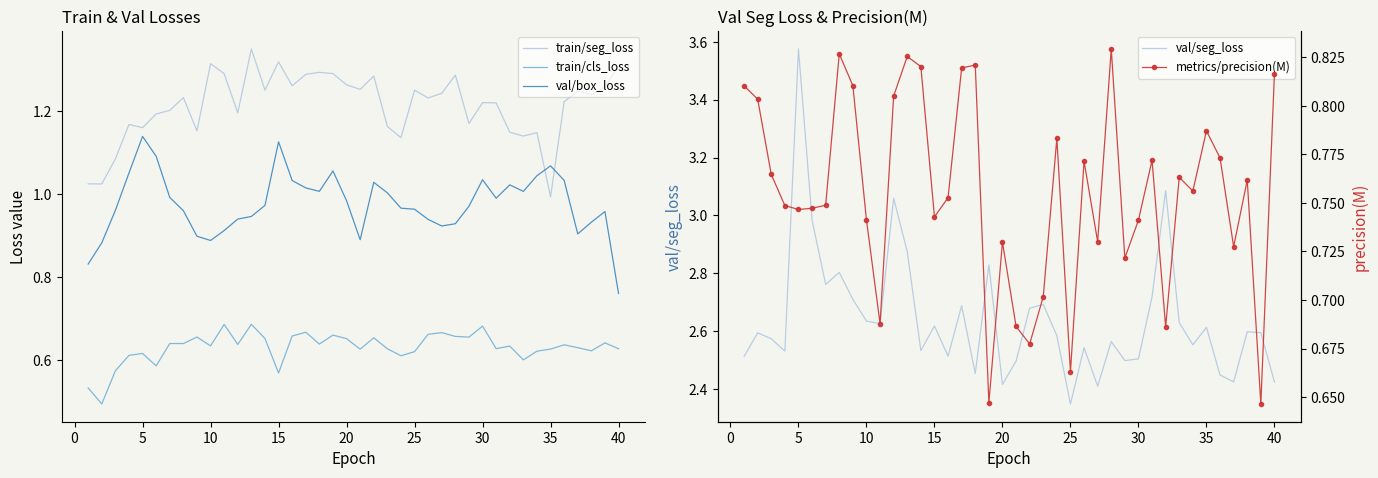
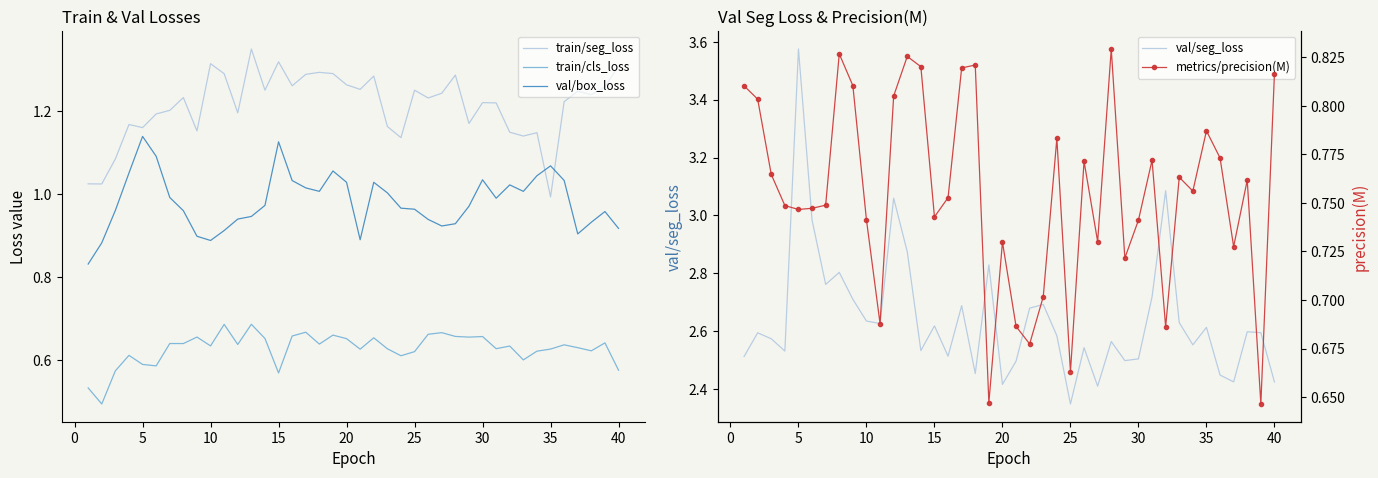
Train & Val Losses, train/cls_loss, 5: 0.62 -> 0.59
Train & Val Losses, val/box_loss, 20: 0.98 -> 1.03
Train & Val Losses, train/cls_loss, 30: 0.68 -> 0.66
Train & Val Losses, train/cls_loss, 40: 0.63 -> 0.58
Train & Val Losses, val/box_loss, 40: 0.76 -> 0.92
